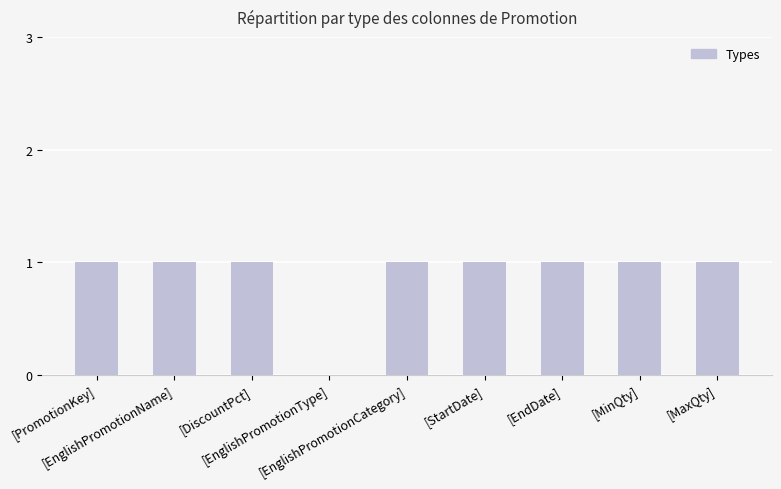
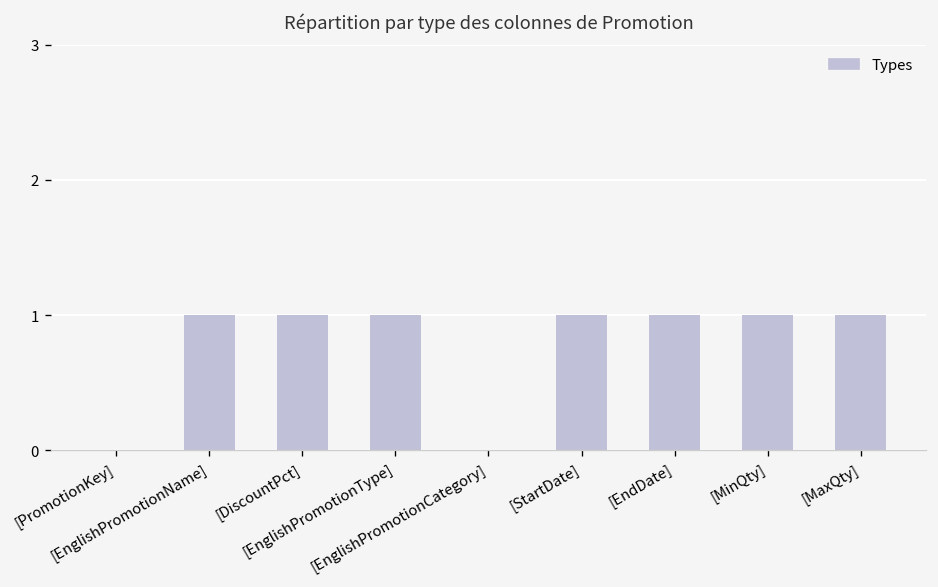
[PromotionKey]: 1 -> 0
[EnglishPromotionType]: 0 -> 1
[EnglishPromotionCategory]: 1 -> 0
